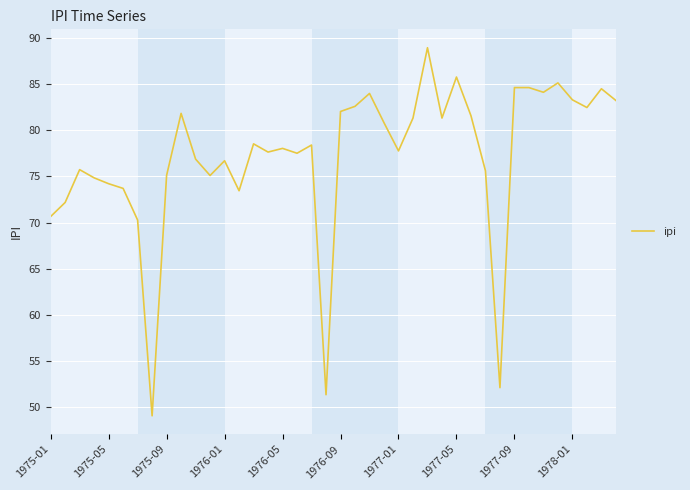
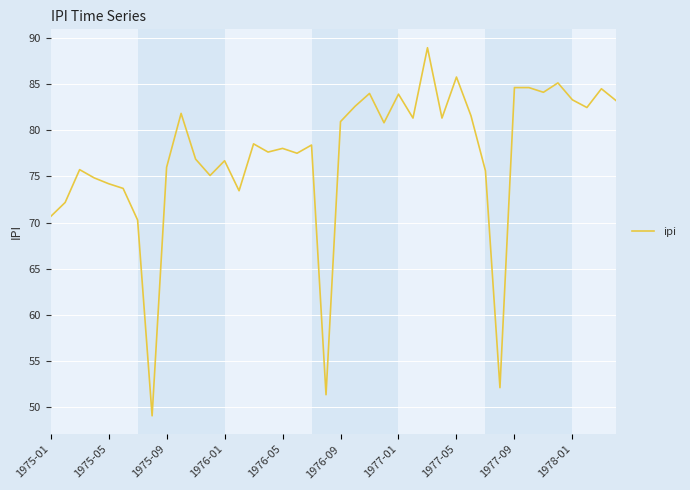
1975-09: 75 -> 76
1976-09: 82 -> 81
1977-01: 78 -> 84
